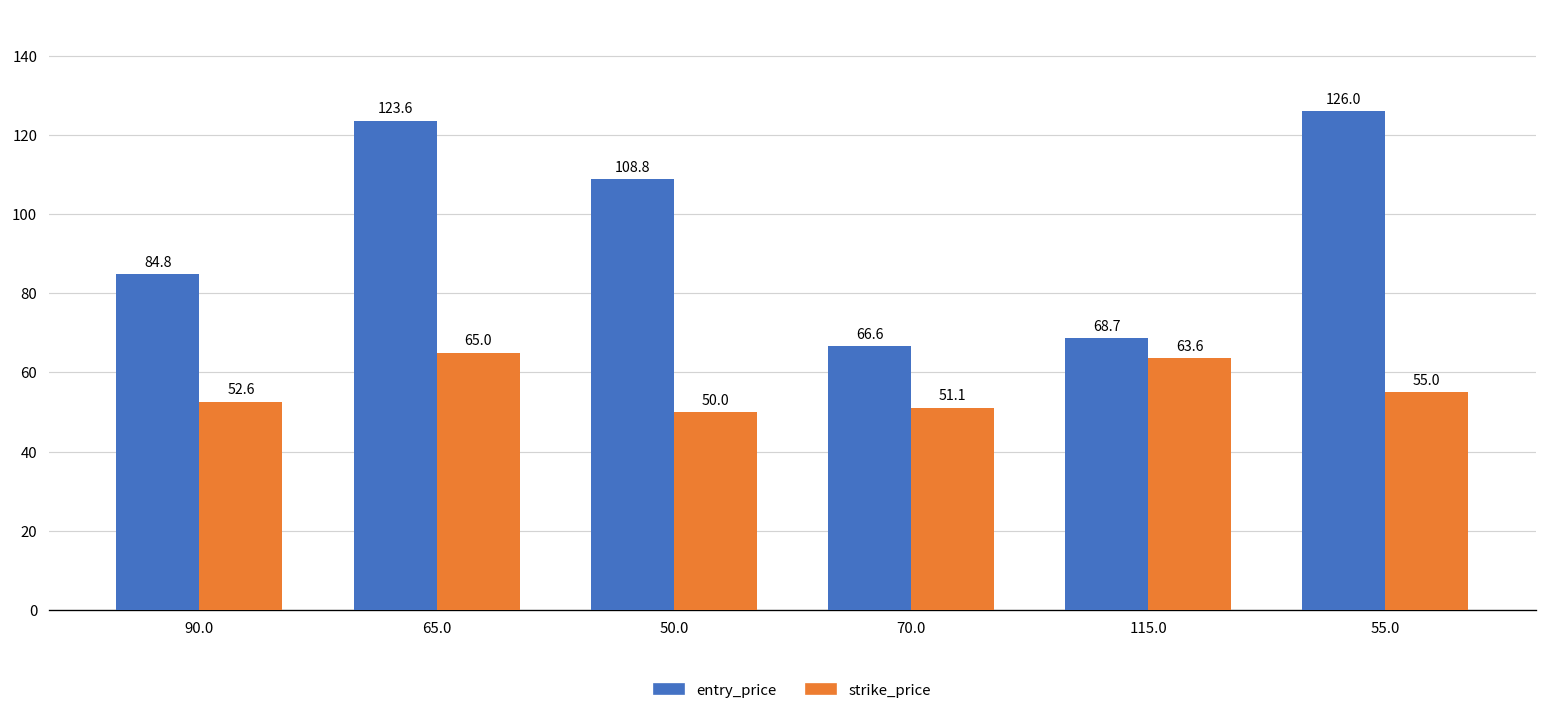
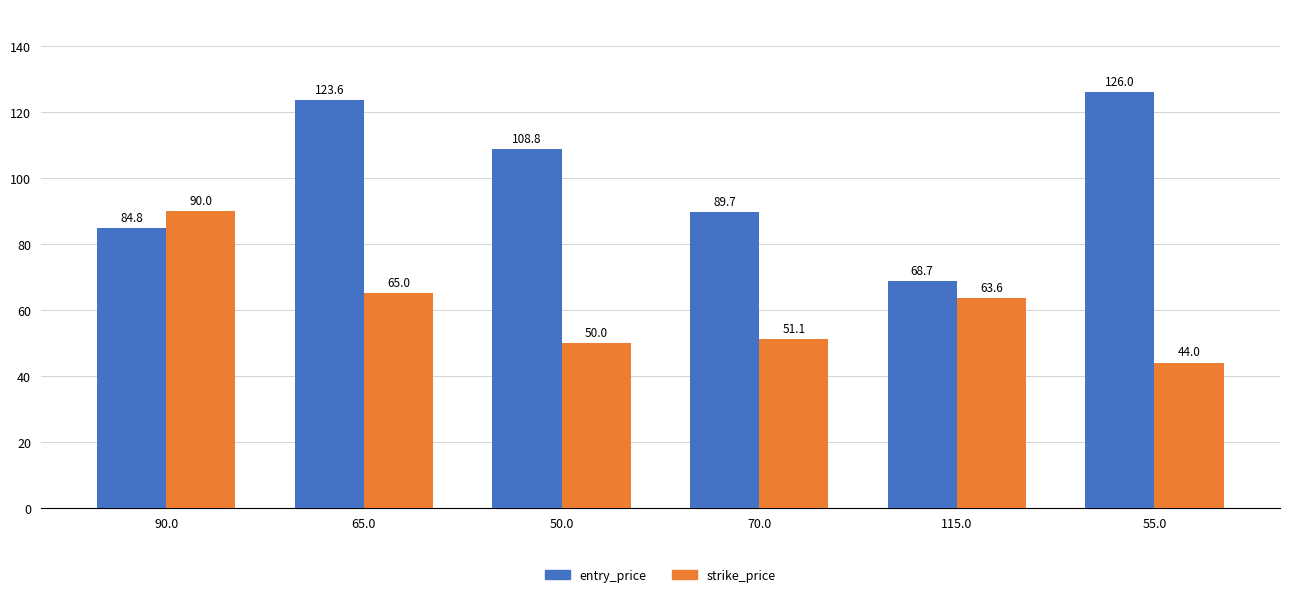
strike_price, 90.0: 52.6 -> 90.0
entry_price, 70.0: 66.6 -> 89.7
strike_price, 55.0: 55.0 -> 44.0
